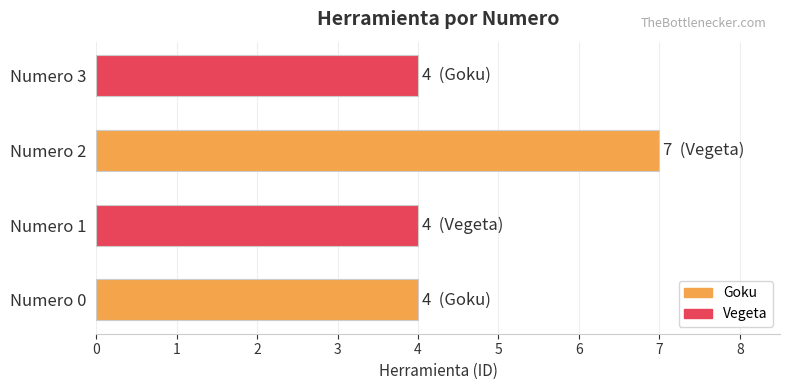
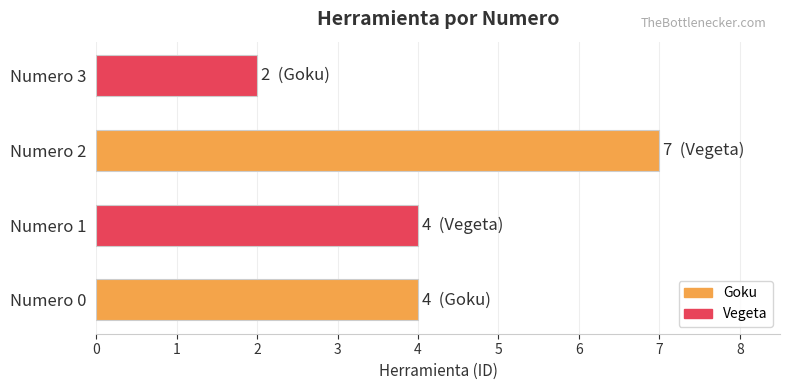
Numero 3: 4 -> 2
